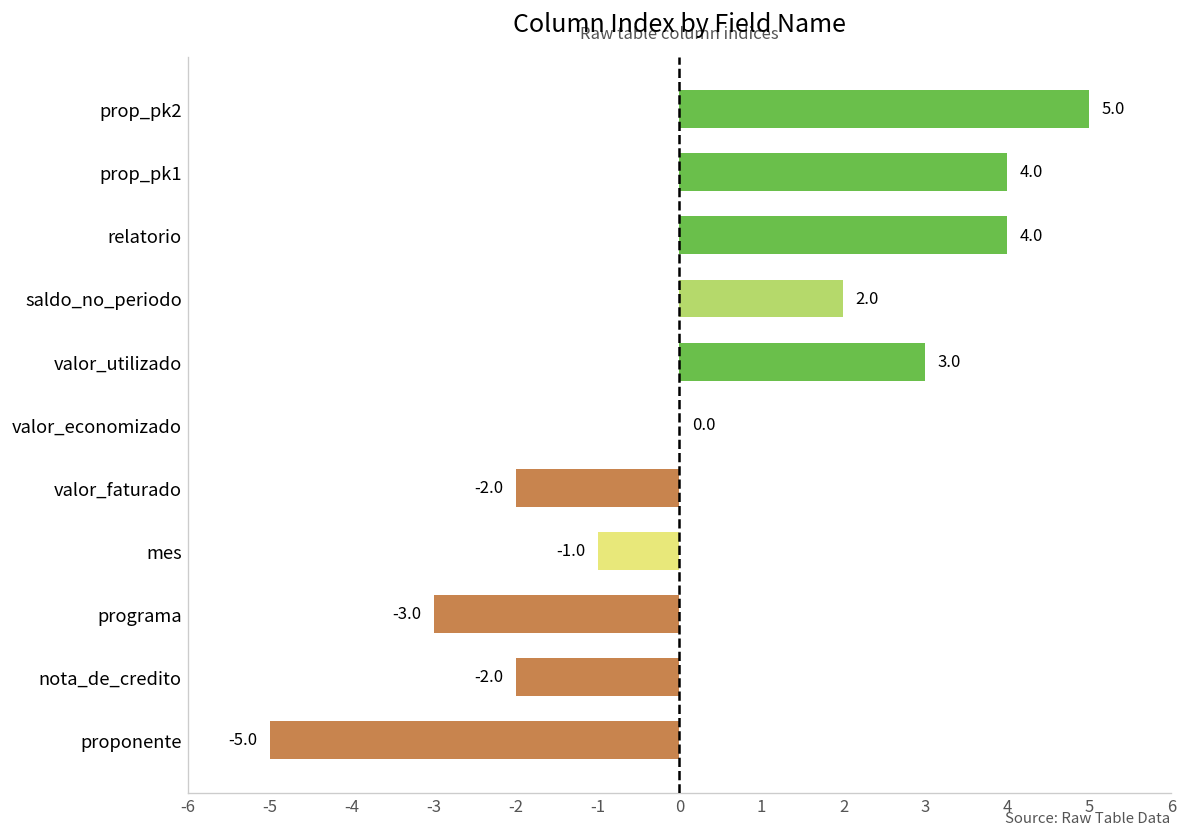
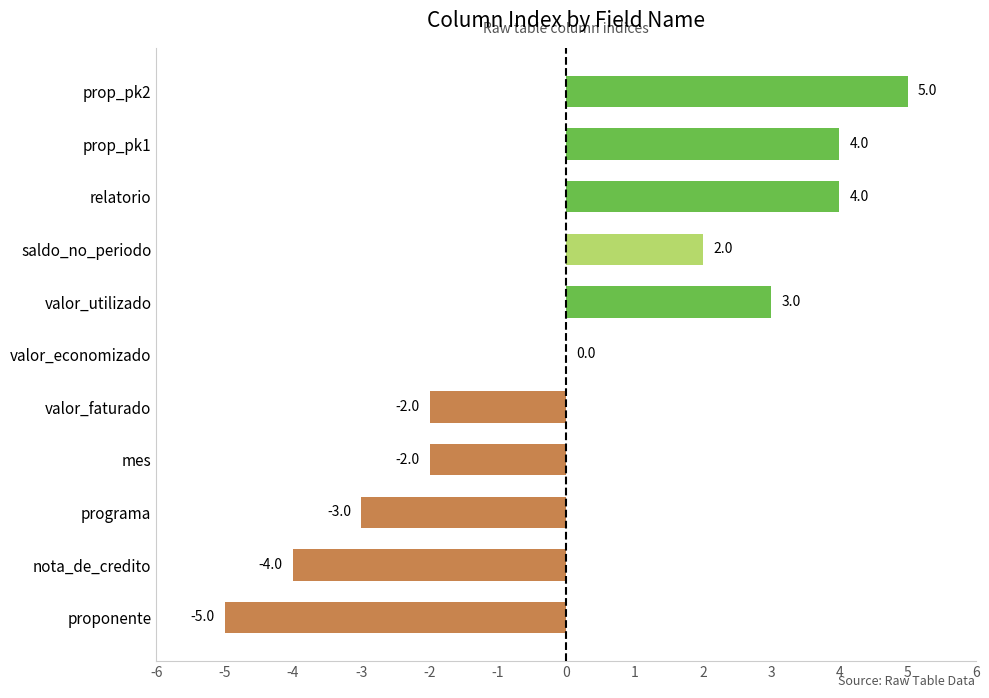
mes: -1.0 -> -2.0
nota_de_credito: -2.0 -> -4.0
